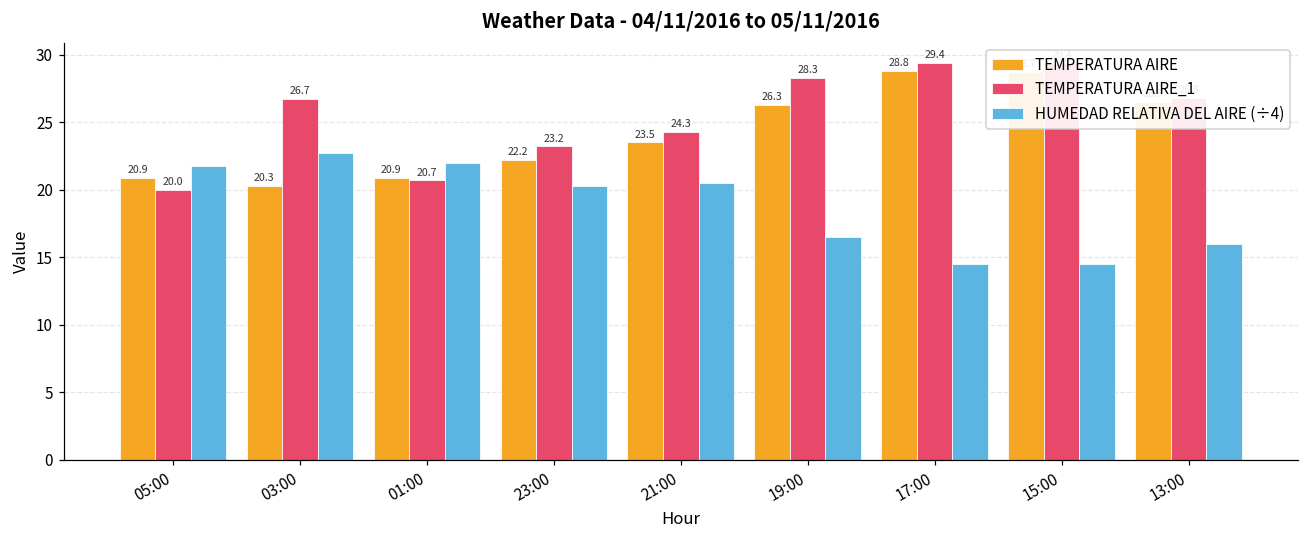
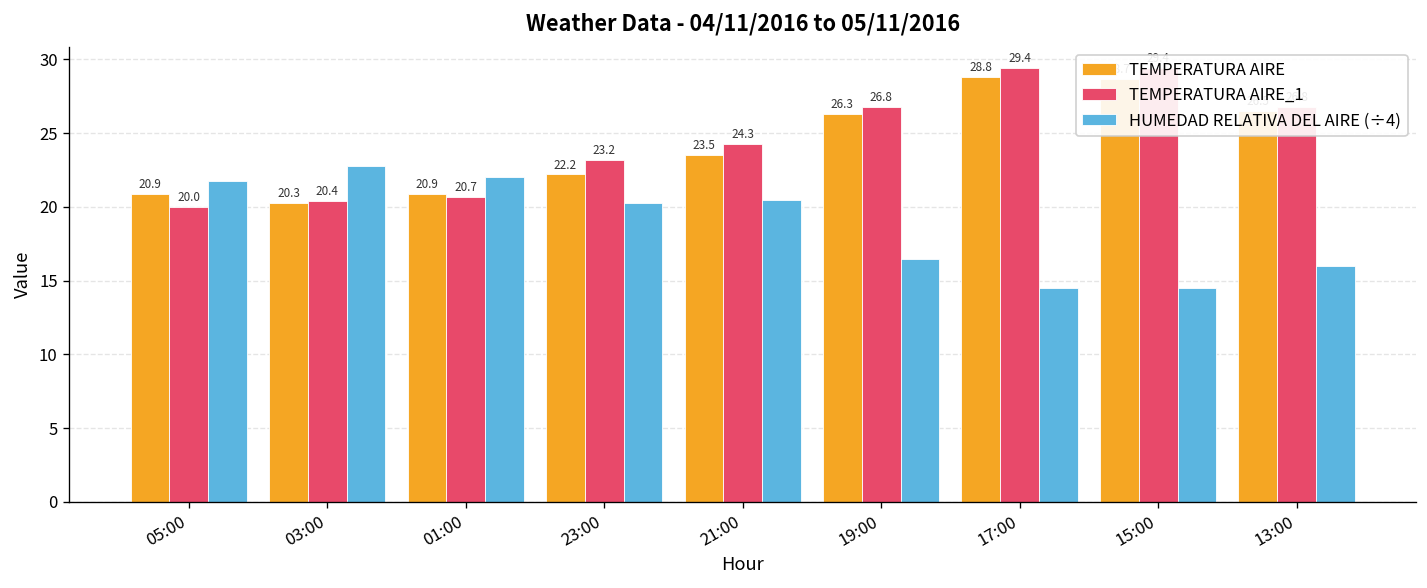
TEMPERATURA AIRE_1, 03:00: 26.7 -> 20.4
TEMPERATURA AIRE_1, 19:00: 28.3 -> 26.8
